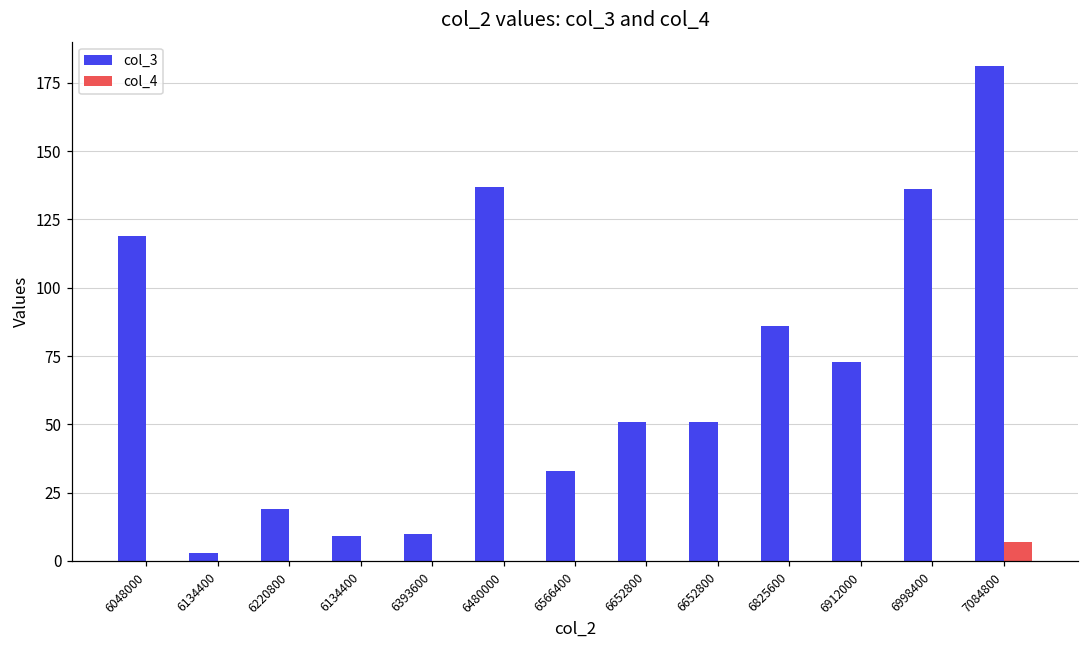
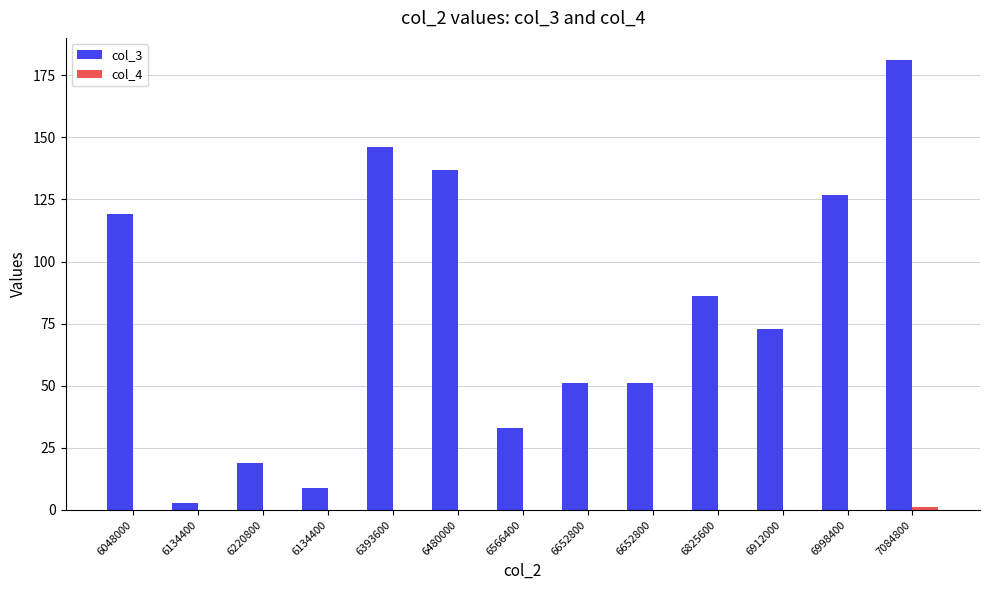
col_3, 6393600: 10 -> 146
col_3, 6998400: 136 -> 127
col_4, 7084800: 7 -> 1
